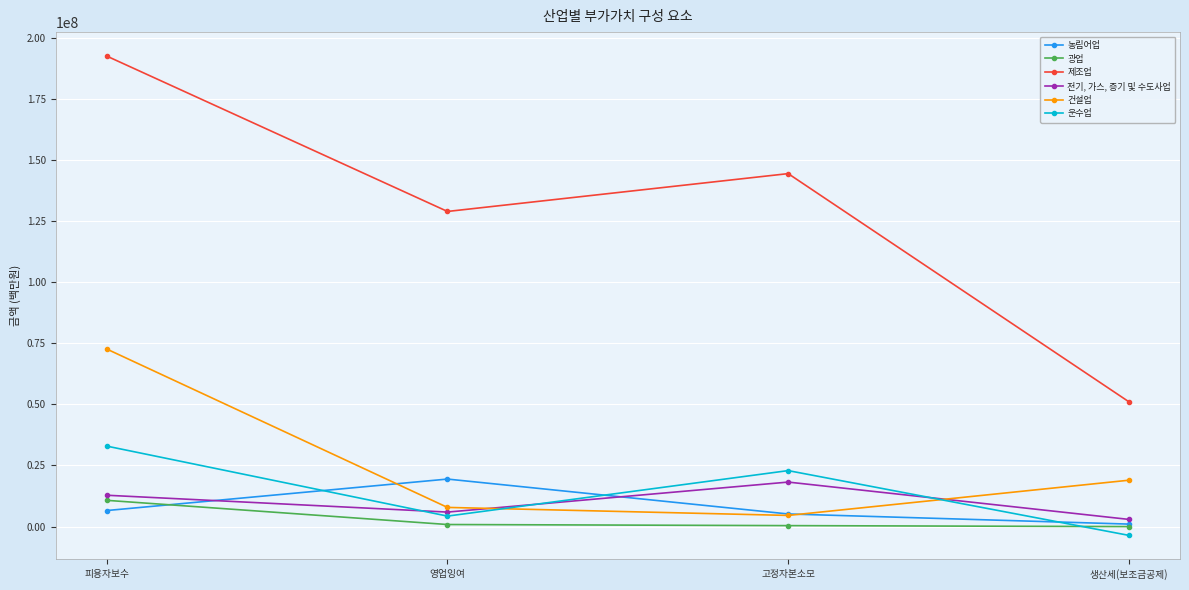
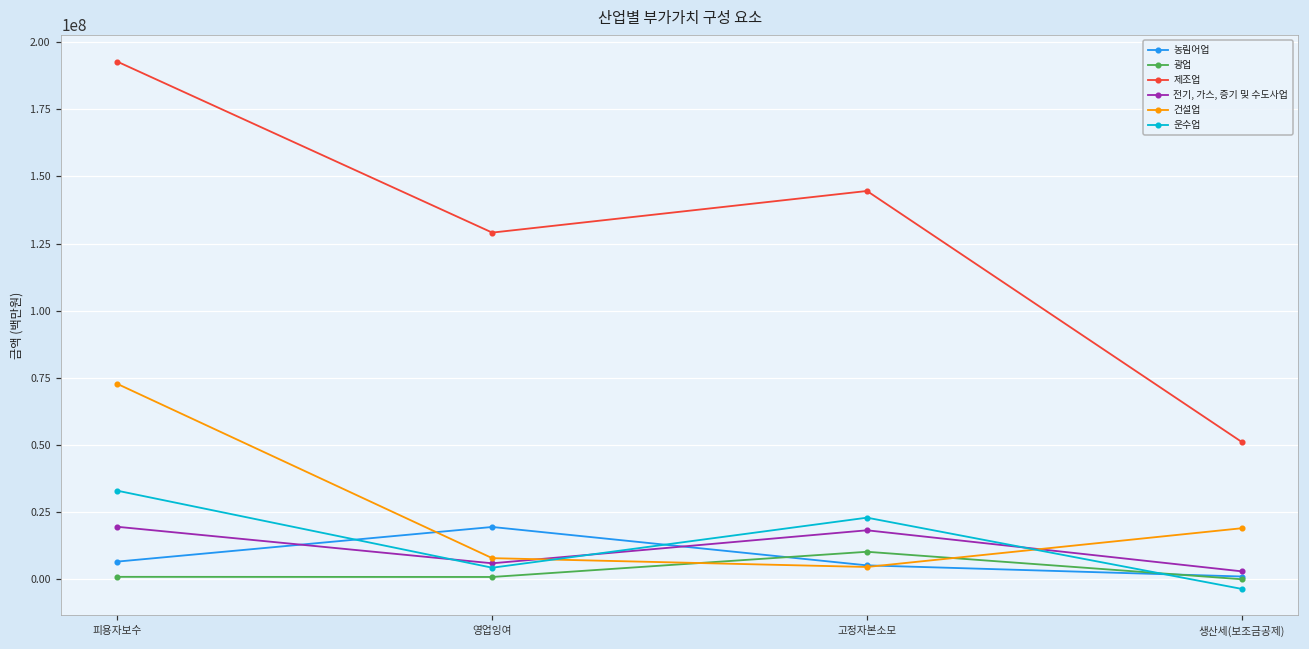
광업, 피용자보수: 11000000 -> 1000000
전기, 가스, 증기 및 수도사업, 피용자보수: 13000000 -> 20000000
광업, 고정자본소모: 0 -> 10000000
